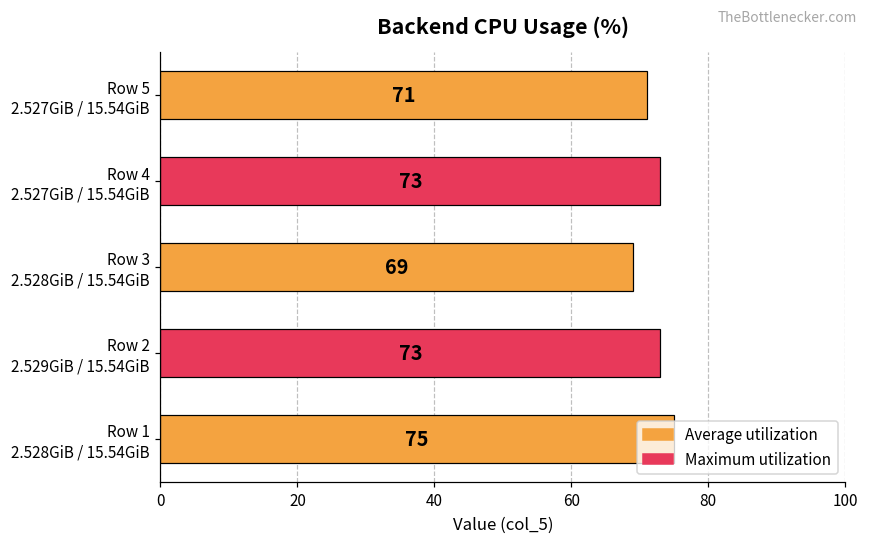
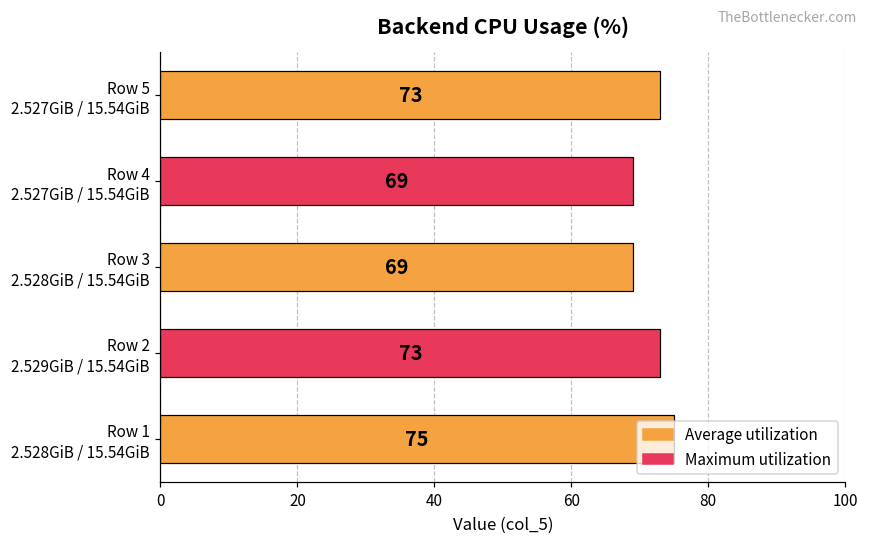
Row 5 2.527GiB / 15.54GiB: 71 -> 73
Row 4 2.527GiB / 15.54GiB: 73 -> 69
